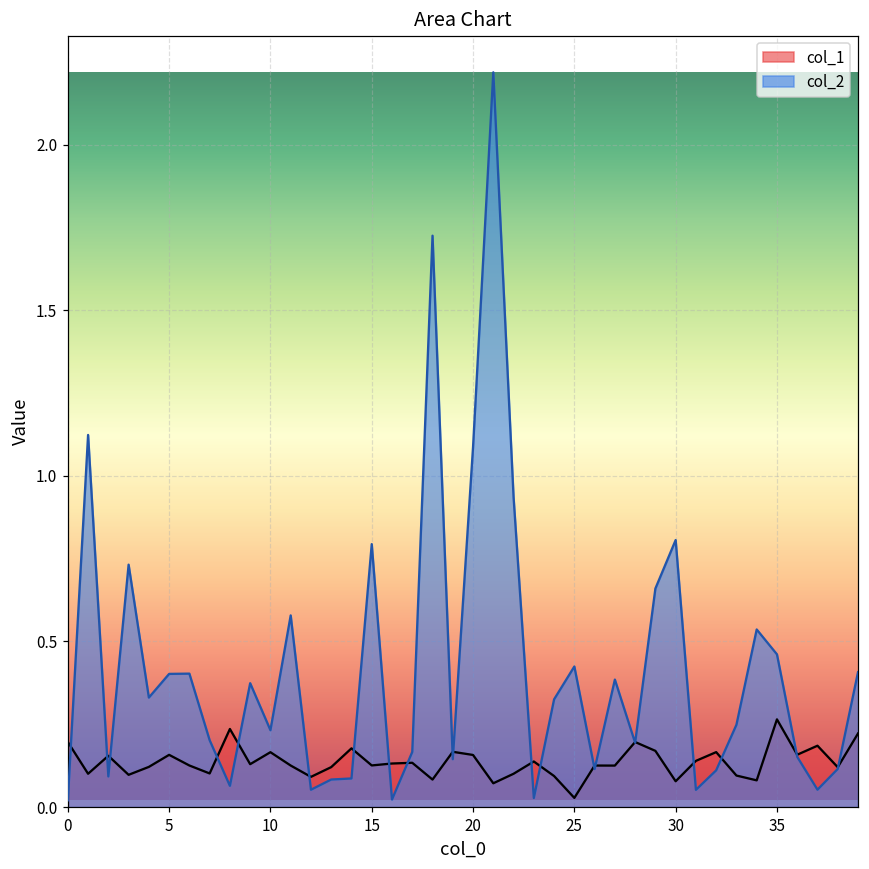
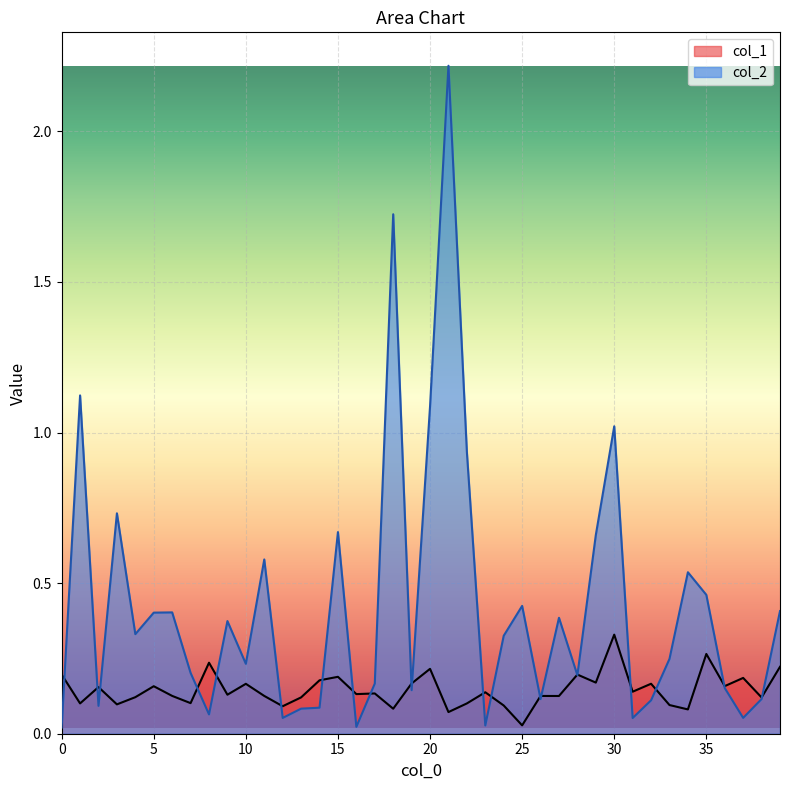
col_1, 15: 0.13 -> 0.19
col_2, 15: 0.79 -> 0.67
col_1, 20: 0.16 -> 0.22
col_1, 30: 0.08 -> 0.33
col_2, 30: 0.81 -> 1.02
